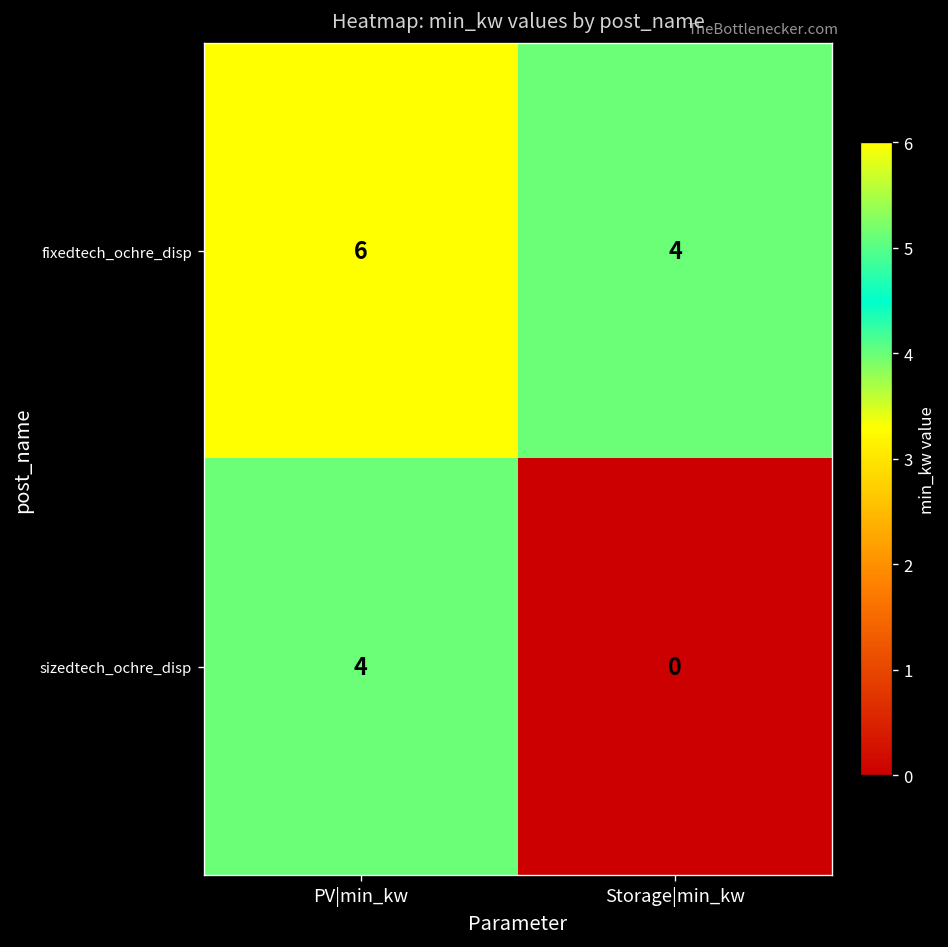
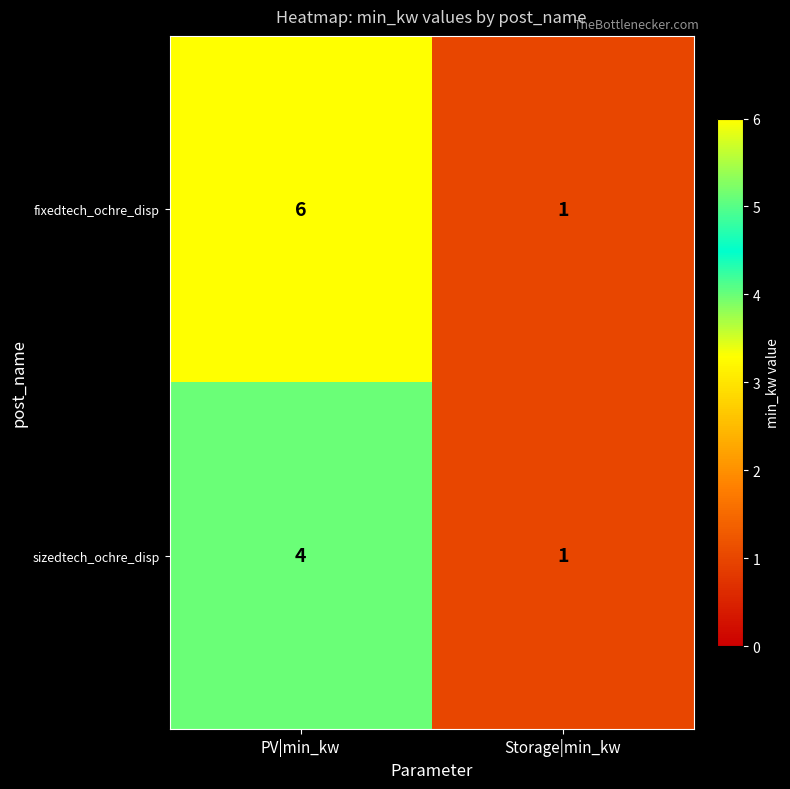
fixedtech_ochre_disp, Storage|min_kw: 4 -> 1
sizedtech_ochre_disp, Storage|min_kw: 0 -> 1
